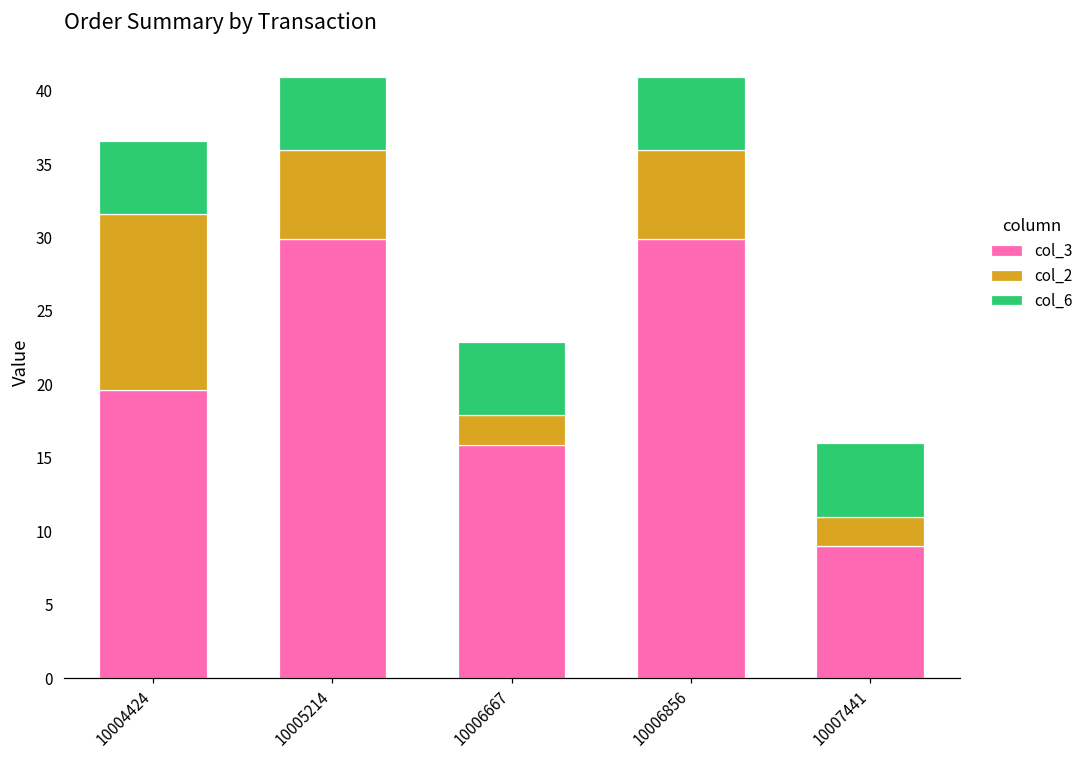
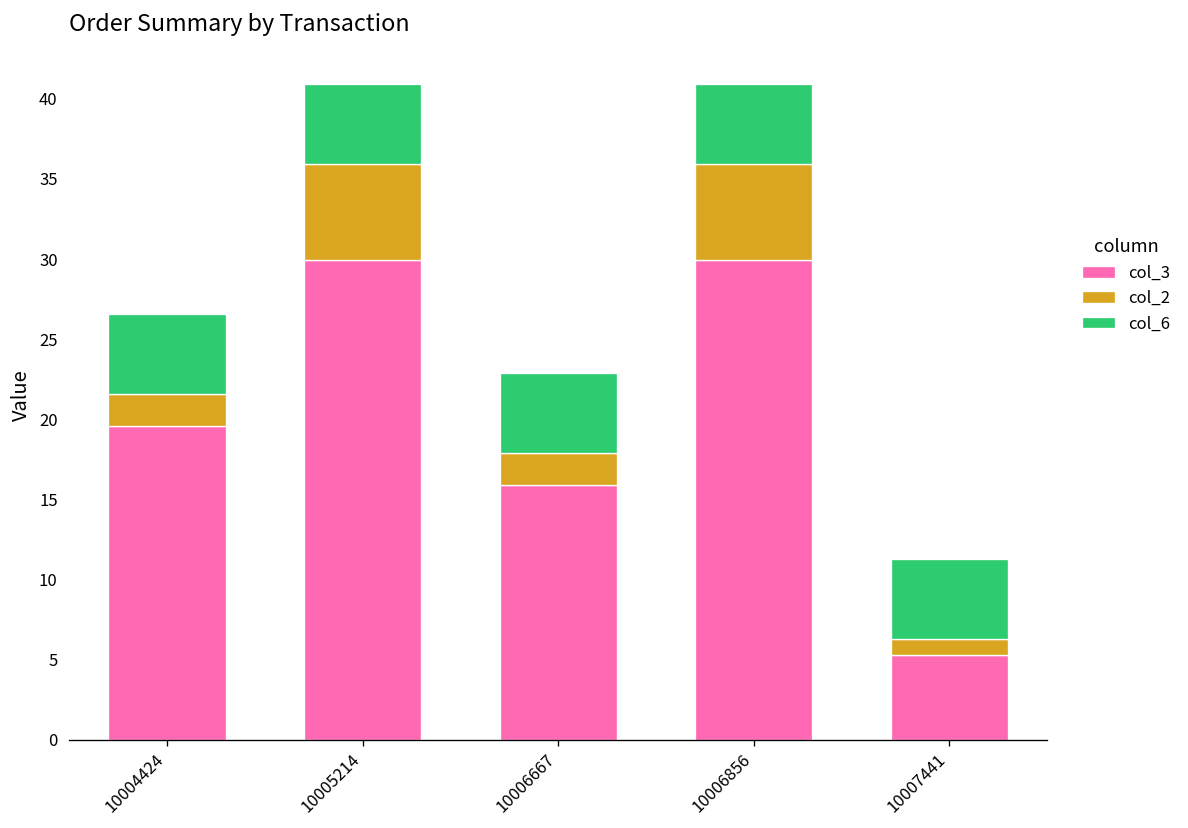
col_2, 10004424: 12 -> 2
col_3, 10007441: 9.0 -> 5.3
col_2, 10007441: 2 -> 1
